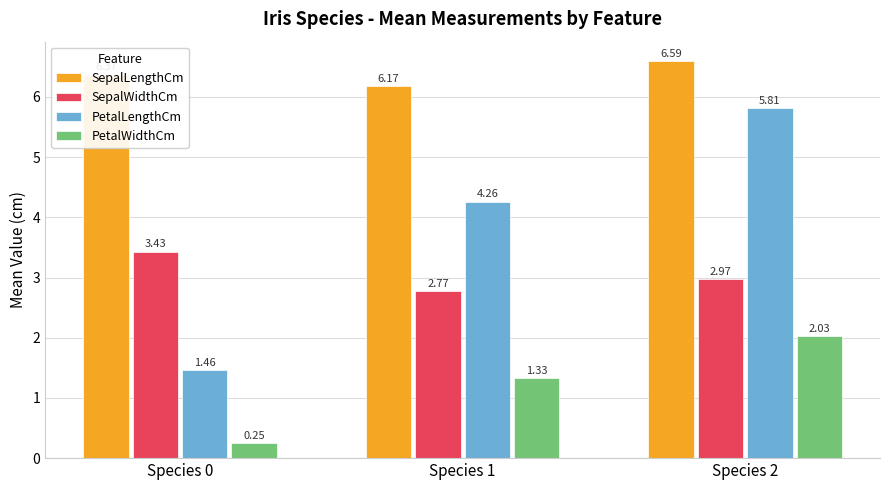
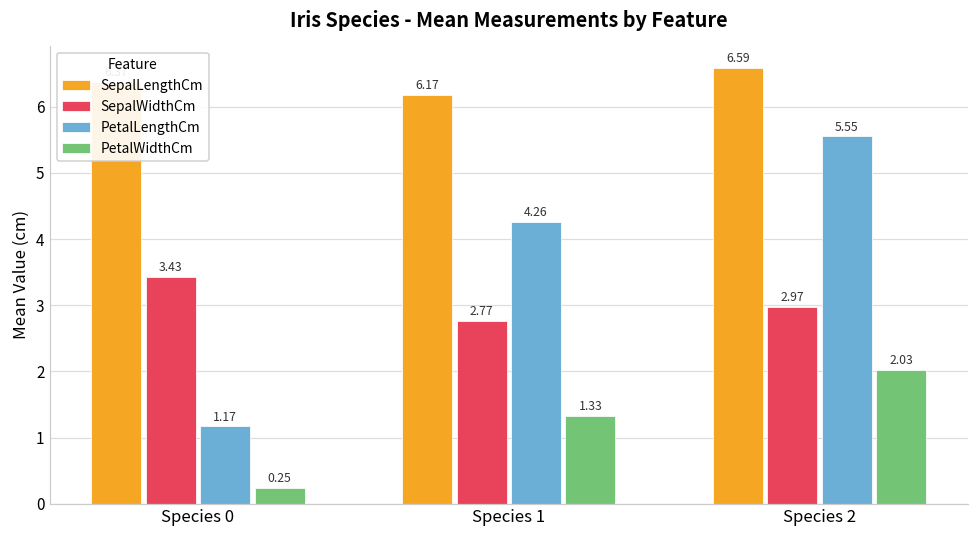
PetalLengthCm, Species 0: 1.46 -> 1.17
PetalLengthCm, Species 2: 5.81 -> 5.55
